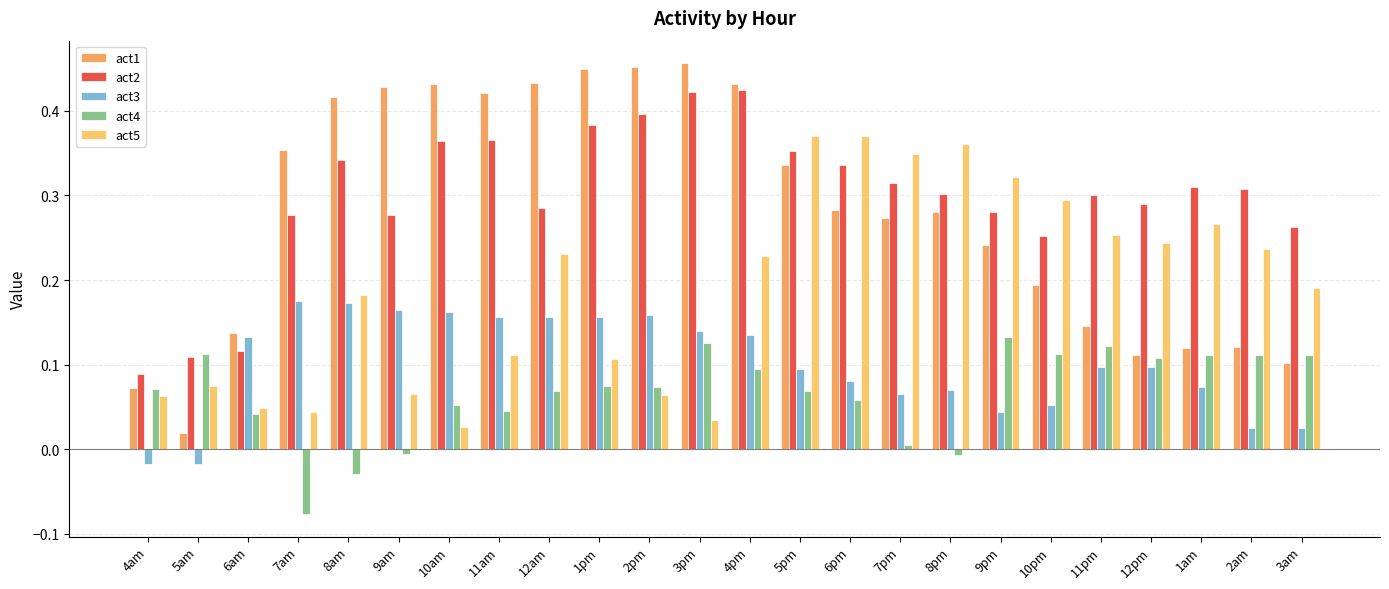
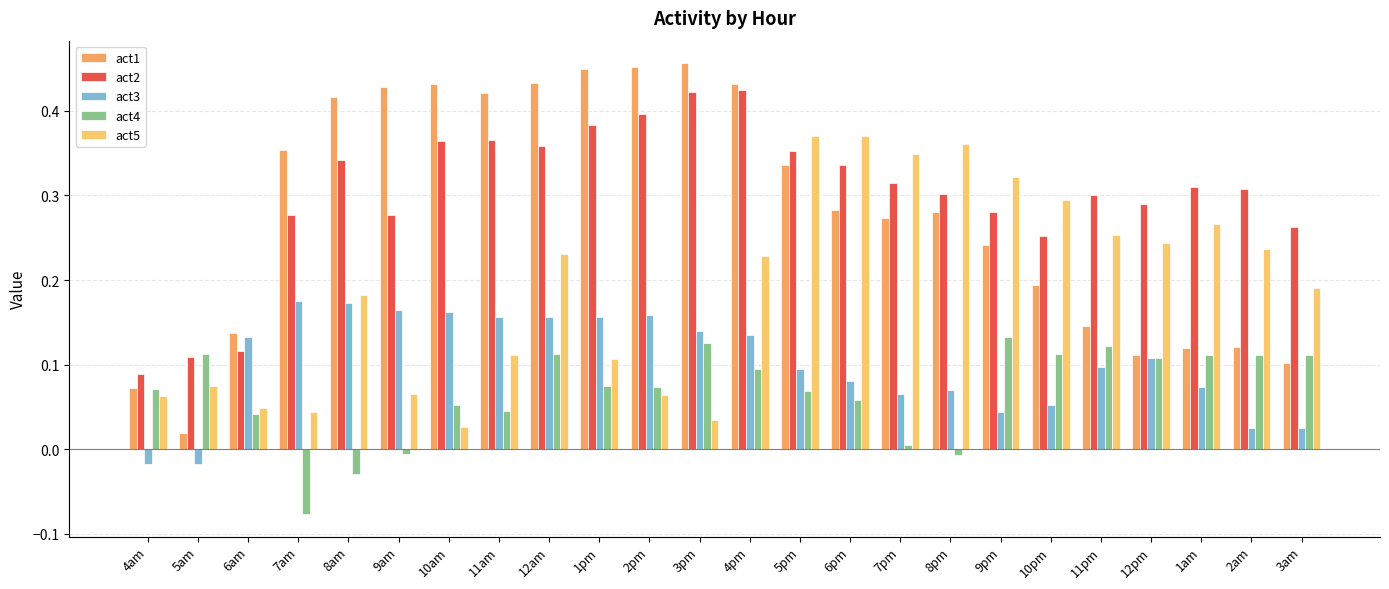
act2, 12am: 0.29 -> 0.36
act4, 12am: 0.07 -> 0.11
act3, 12pm: 0.10 -> 0.11
